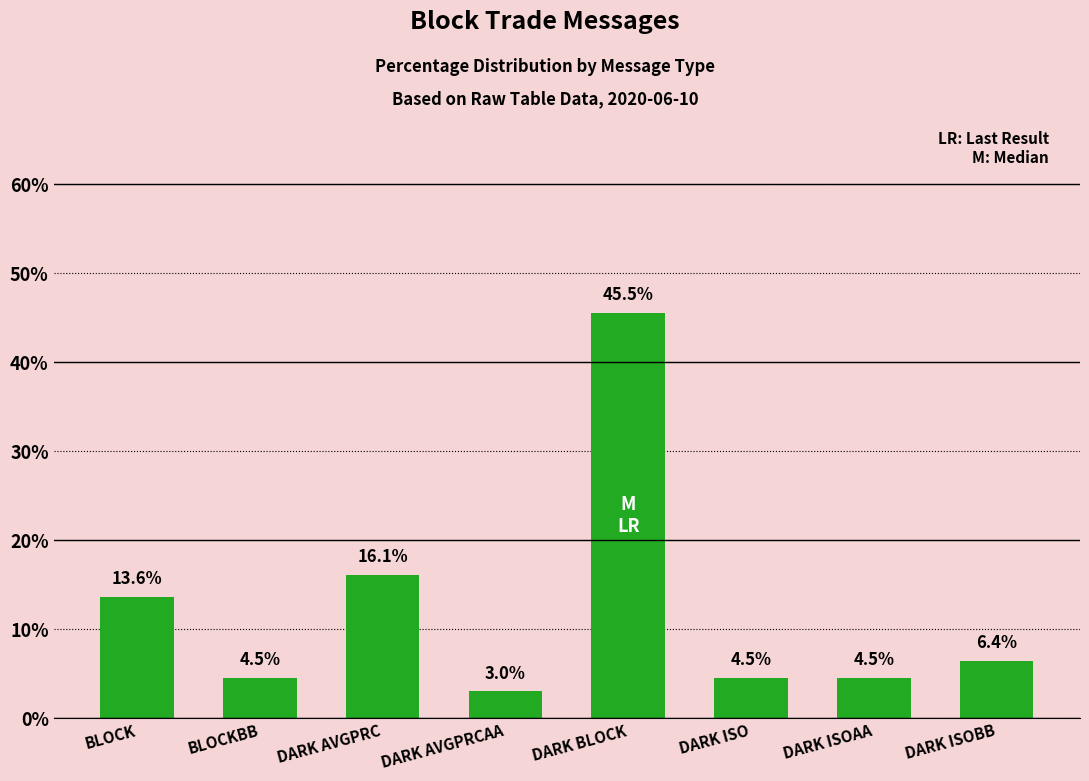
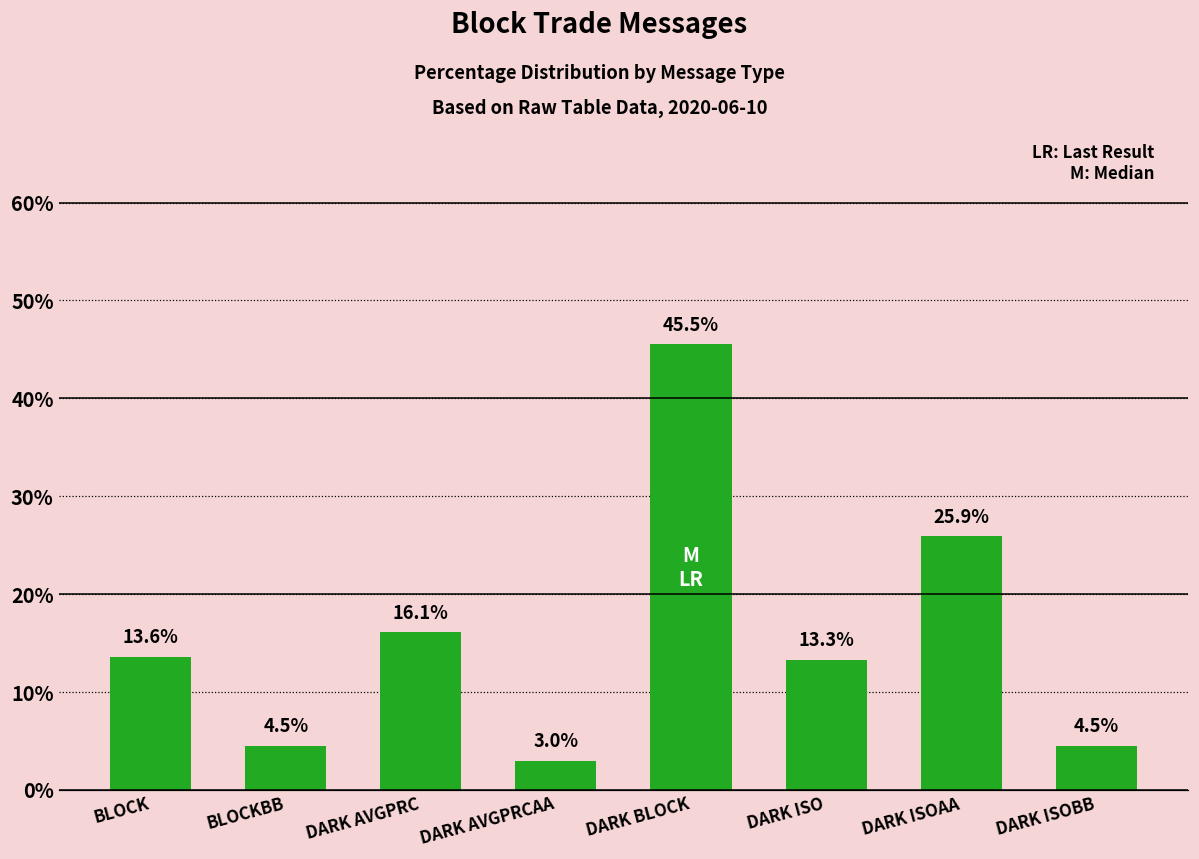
DARK ISO: 4.5% -> 13.3%
DARK ISOAA: 4.5% -> 25.9%
DARK ISOBB: 6.4% -> 4.5%
